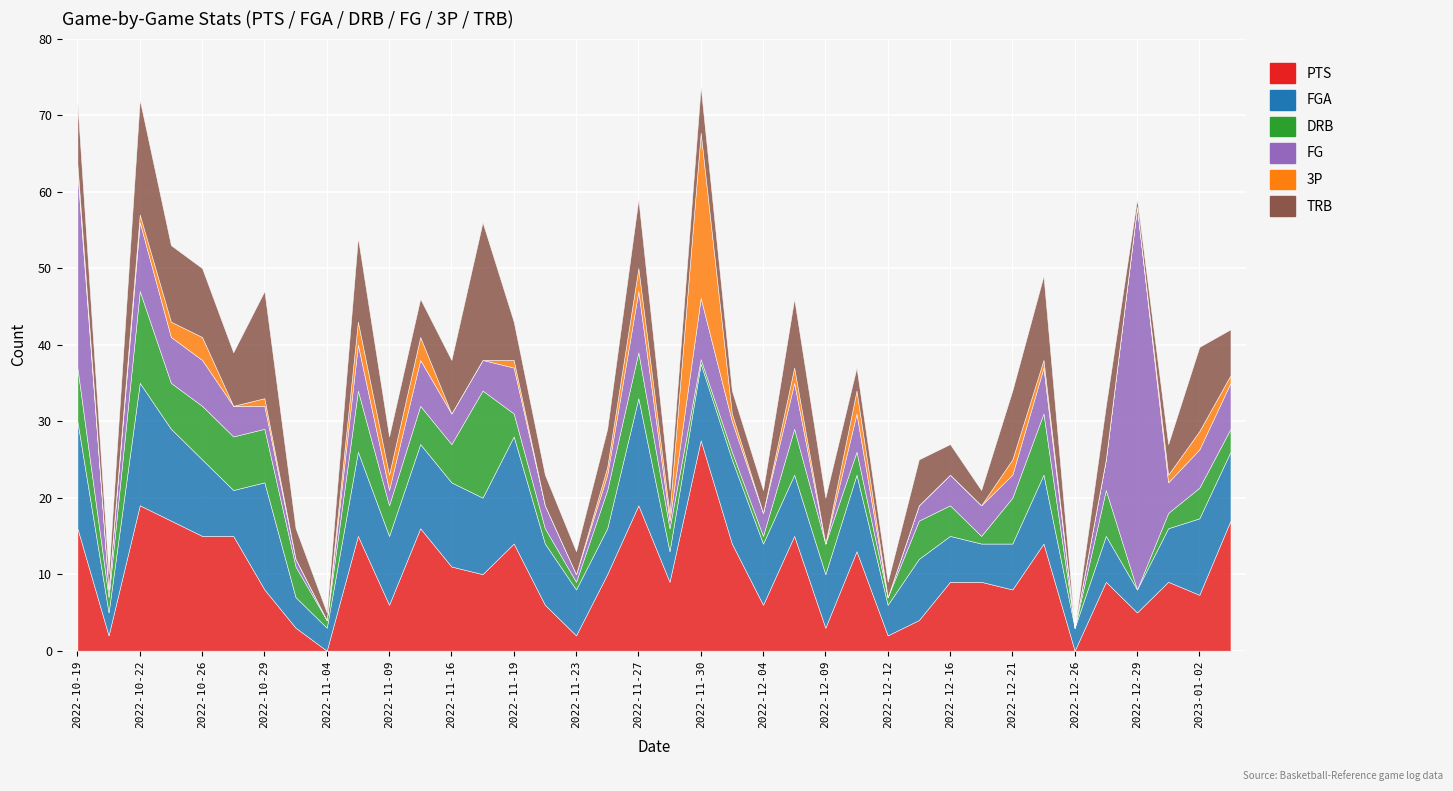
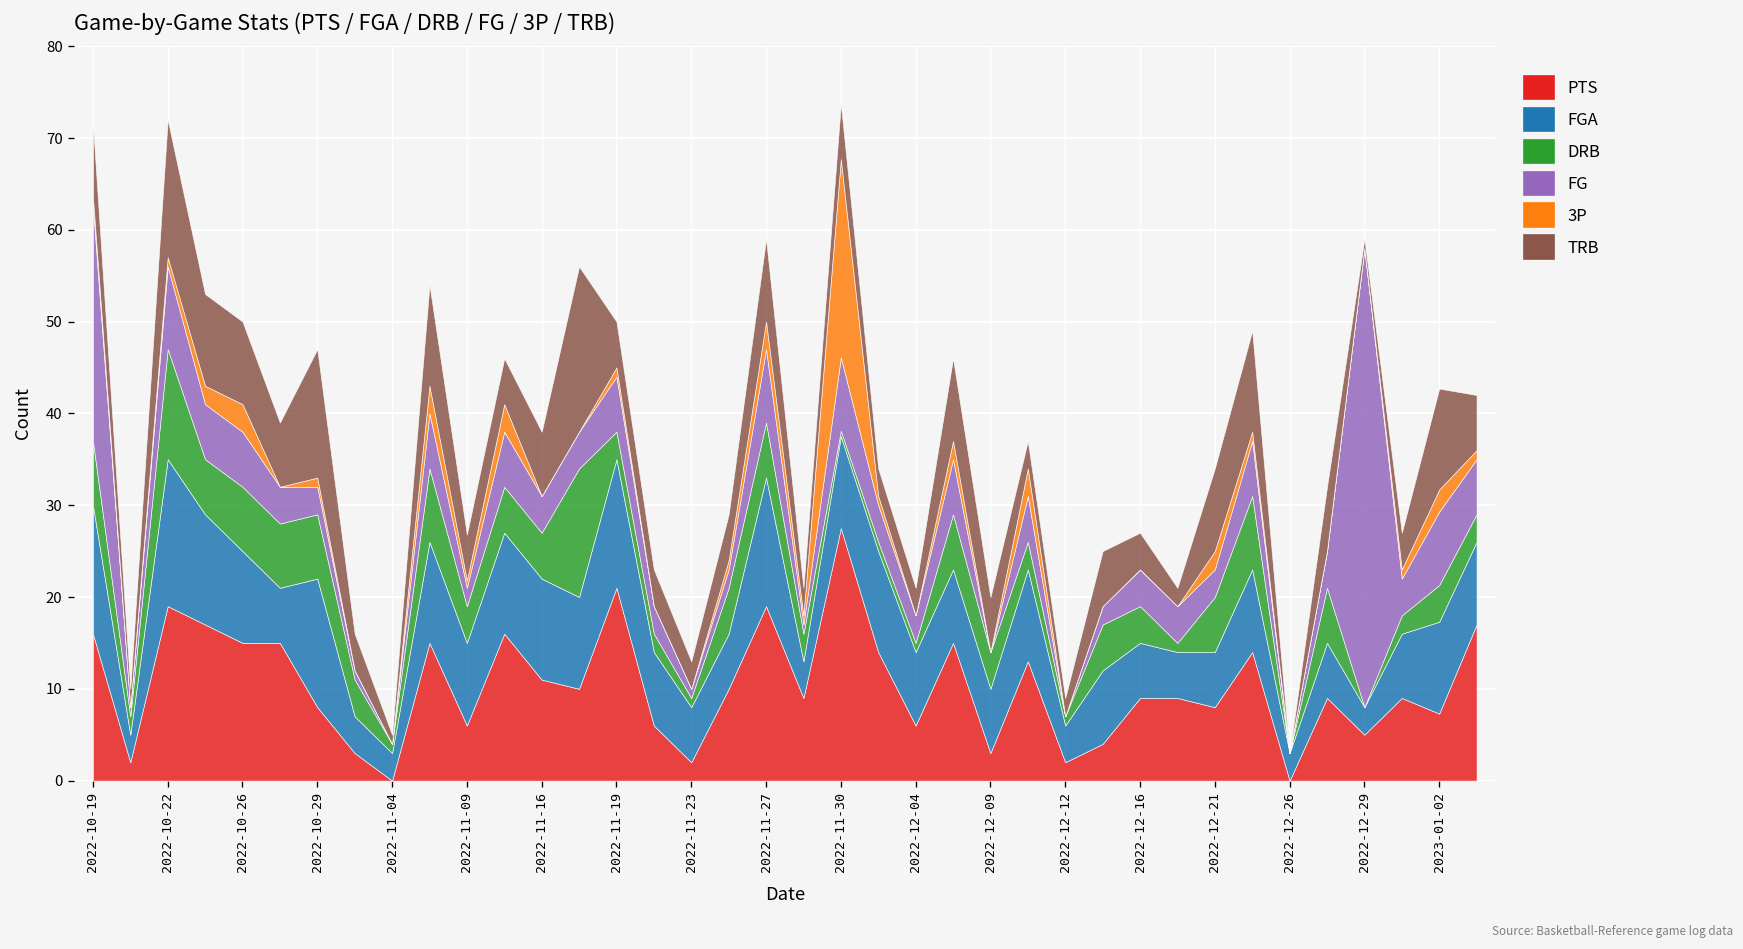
3P, 2022-11-09: 2 -> 1
PTS, 2022-11-19: 14 -> 21
FG, 2023-01-02: 5 -> 8
